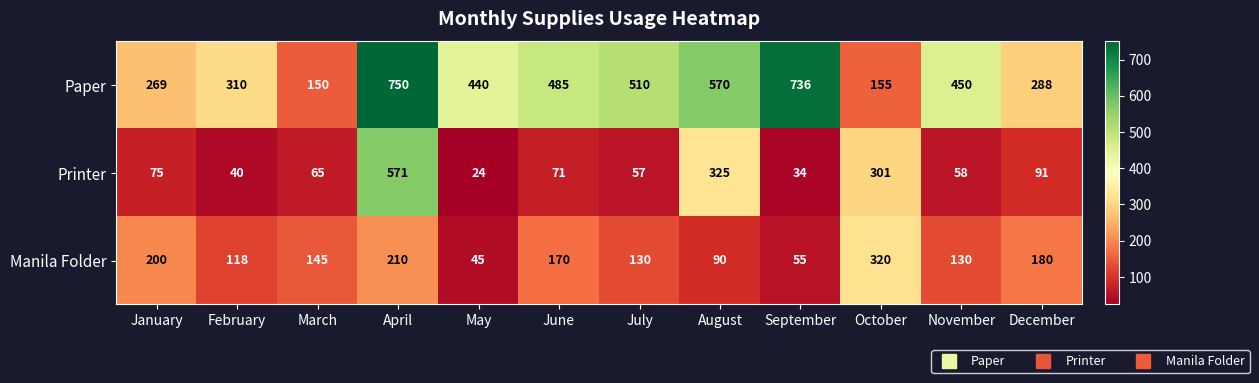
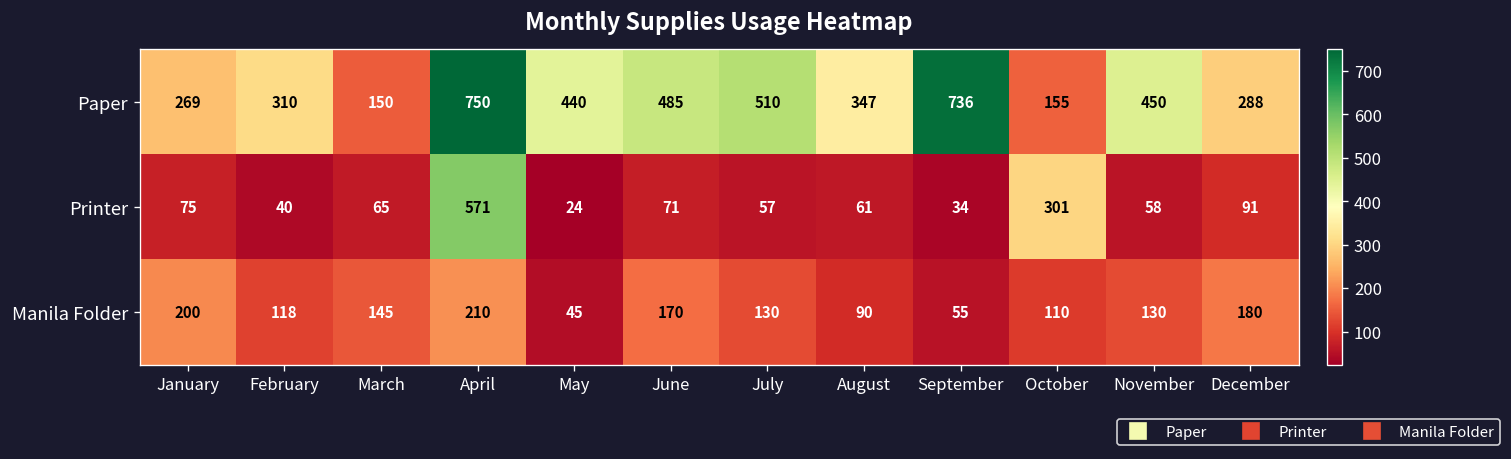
Paper, August: 570 -> 347
Printer, August: 325 -> 61
Manila Folder, October: 320 -> 110
